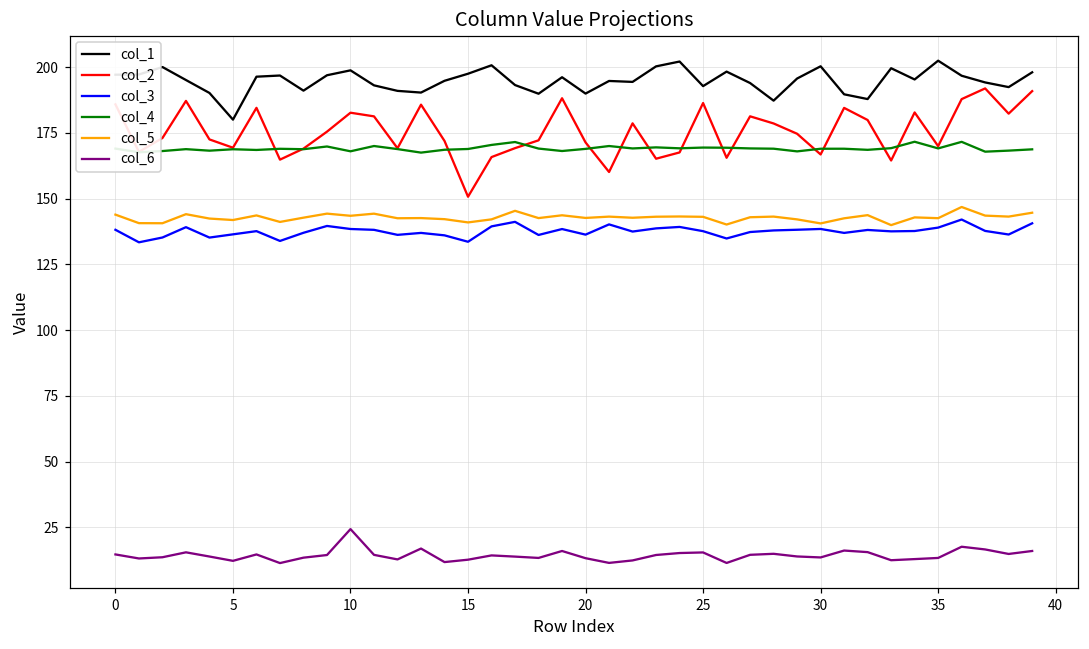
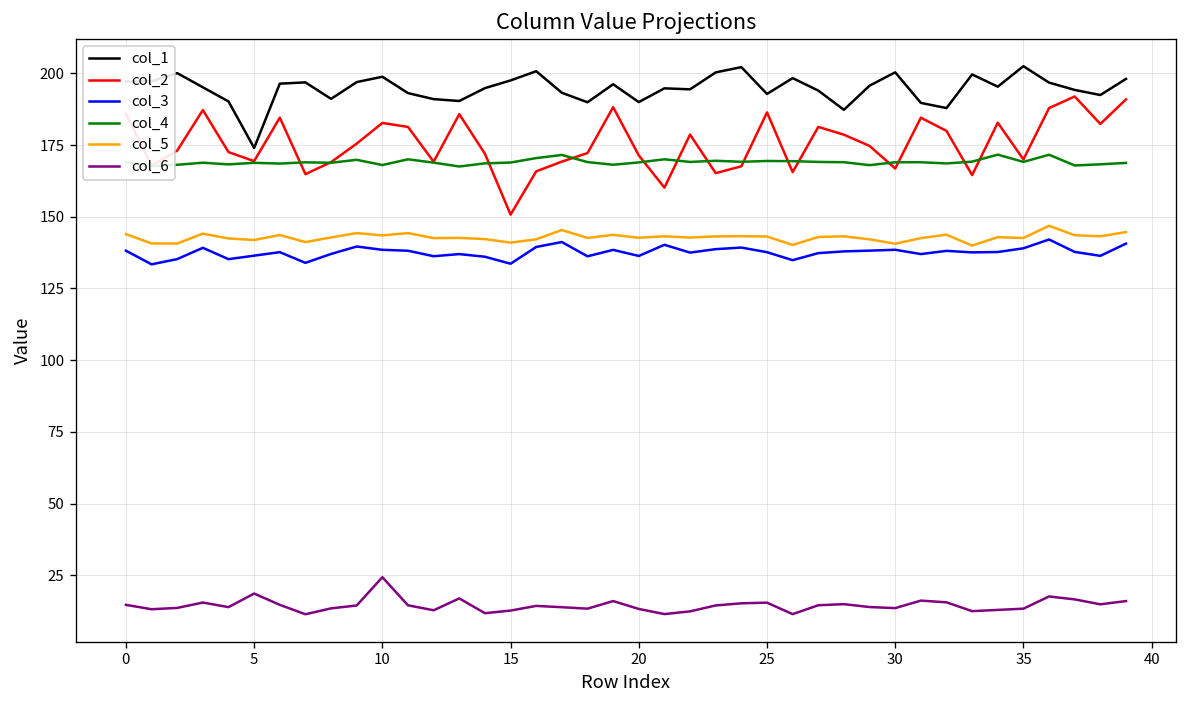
col_1, 5: 180 -> 174
col_6, 5: 12 -> 19
